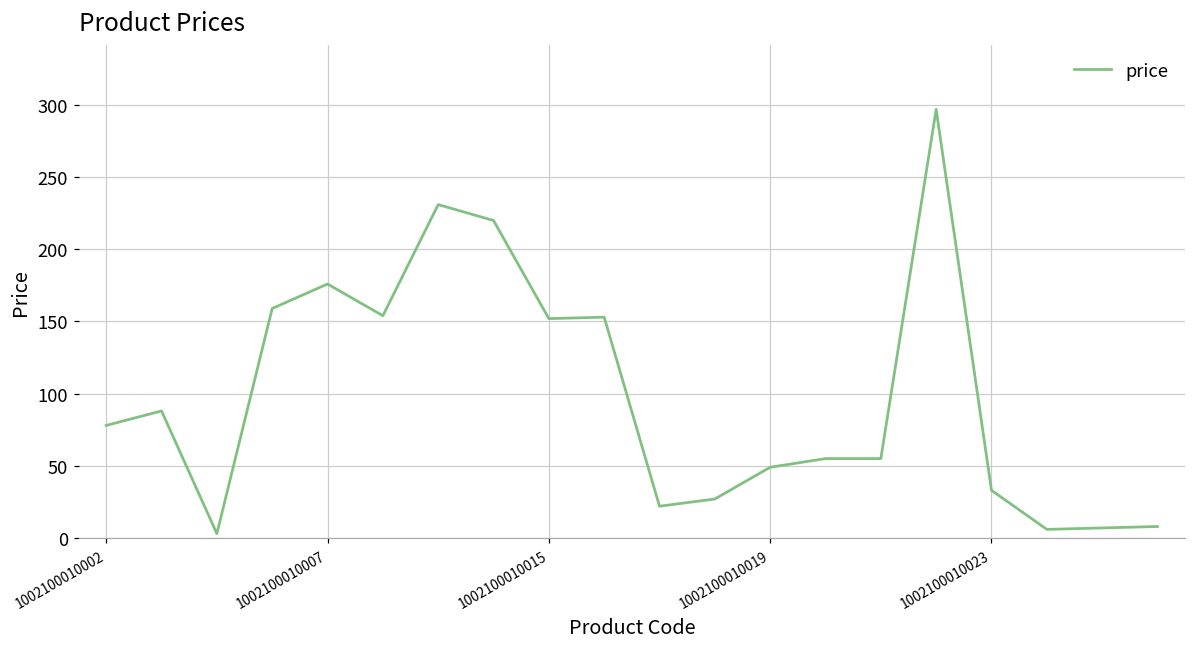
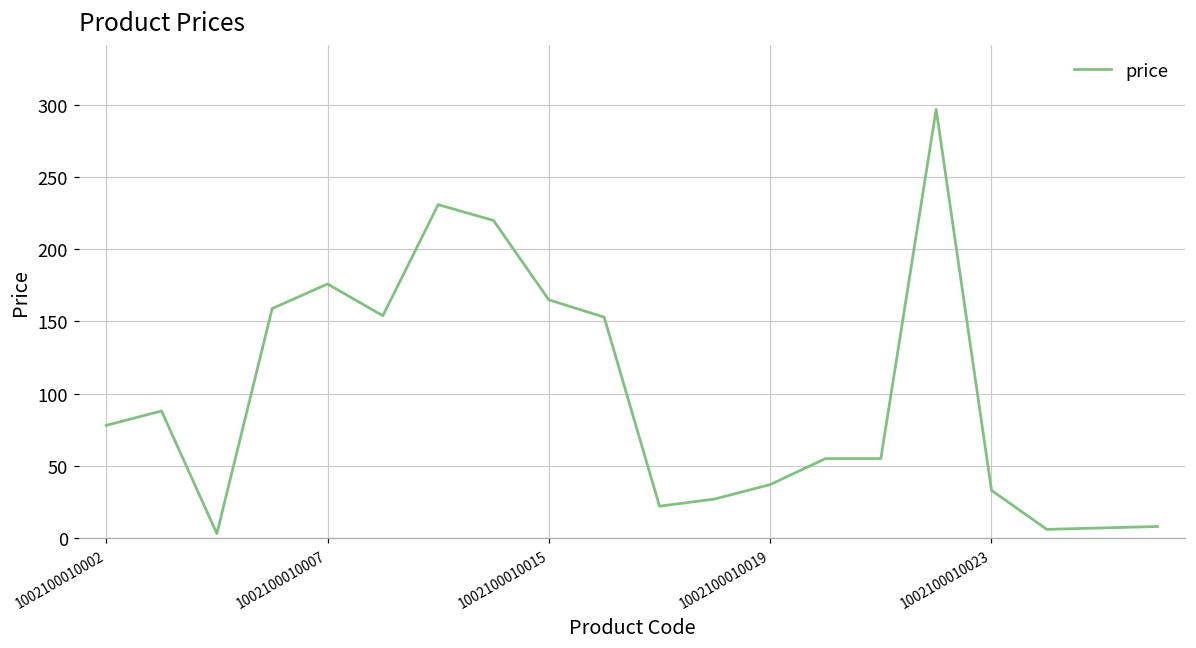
1002100010015: 152 -> 165
1002100010019: 49 -> 37
